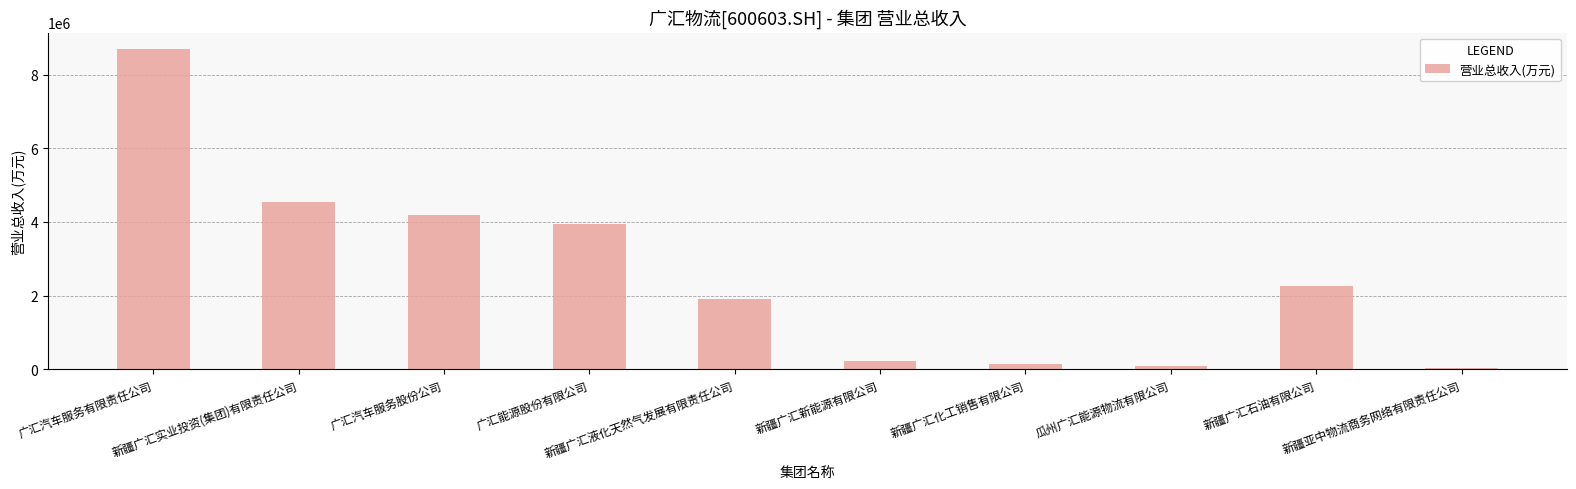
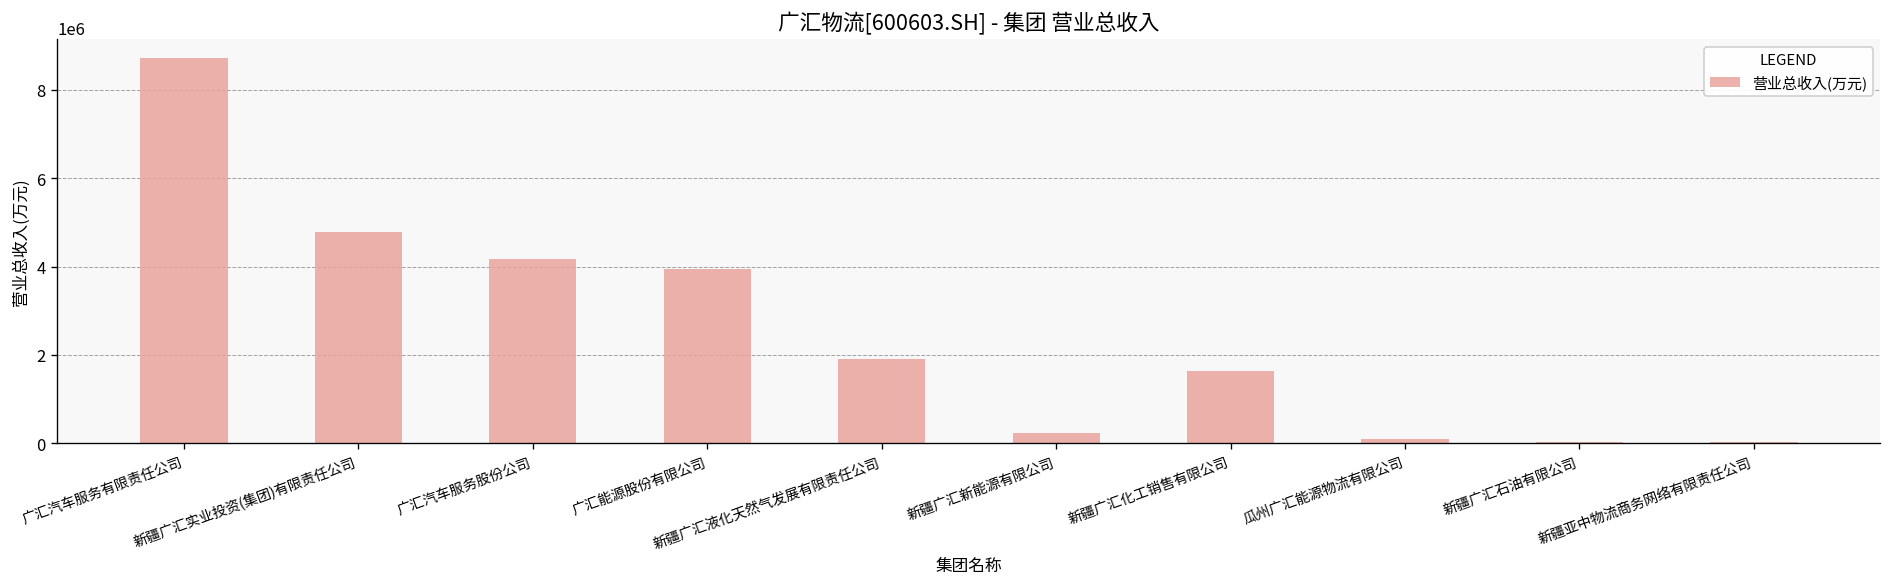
新疆广汇实业投资(集团)有限责任公司: 4500000 -> 4800000
新疆广汇化工销售有限公司: 100000 -> 1600000
新疆广汇石油有限公司: 2300000 -> 0
